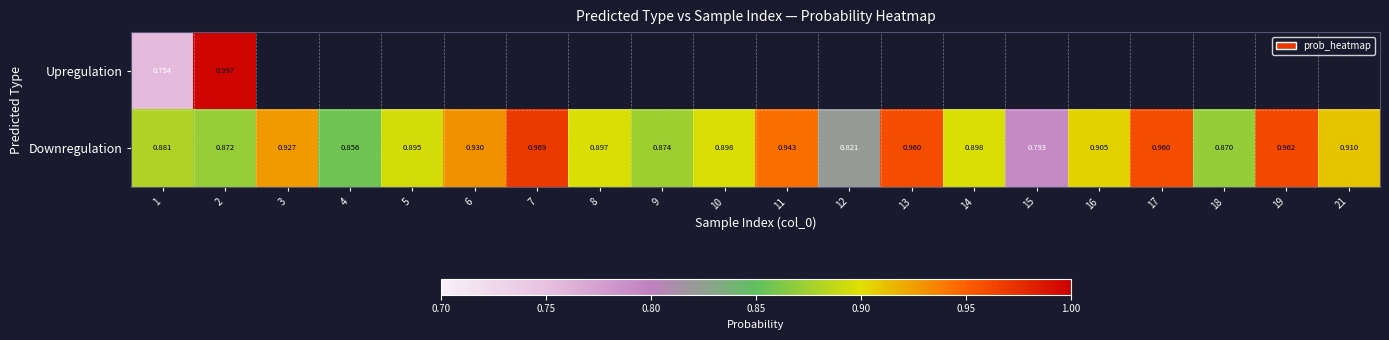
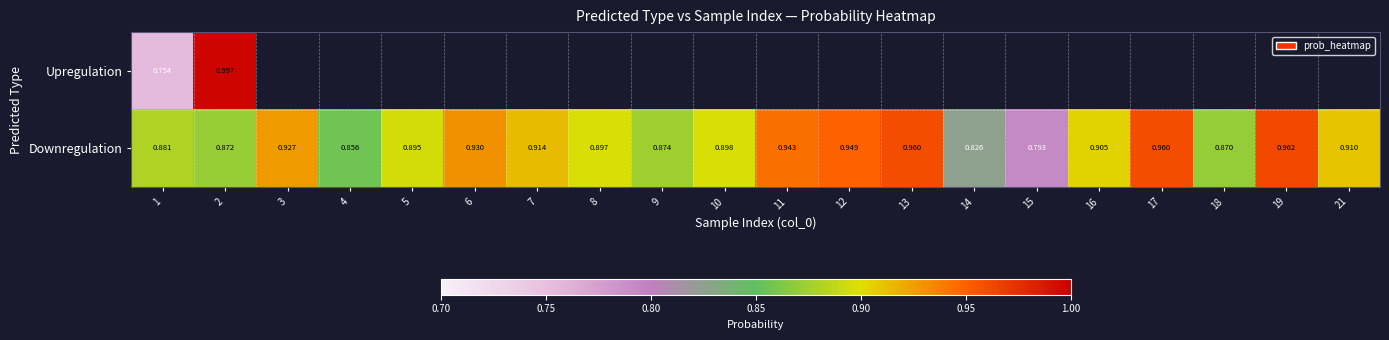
Downregulation, 7: 0.969 -> 0.914
Downregulation, 12: 0.821 -> 0.949
Downregulation, 14: 0.898 -> 0.826
